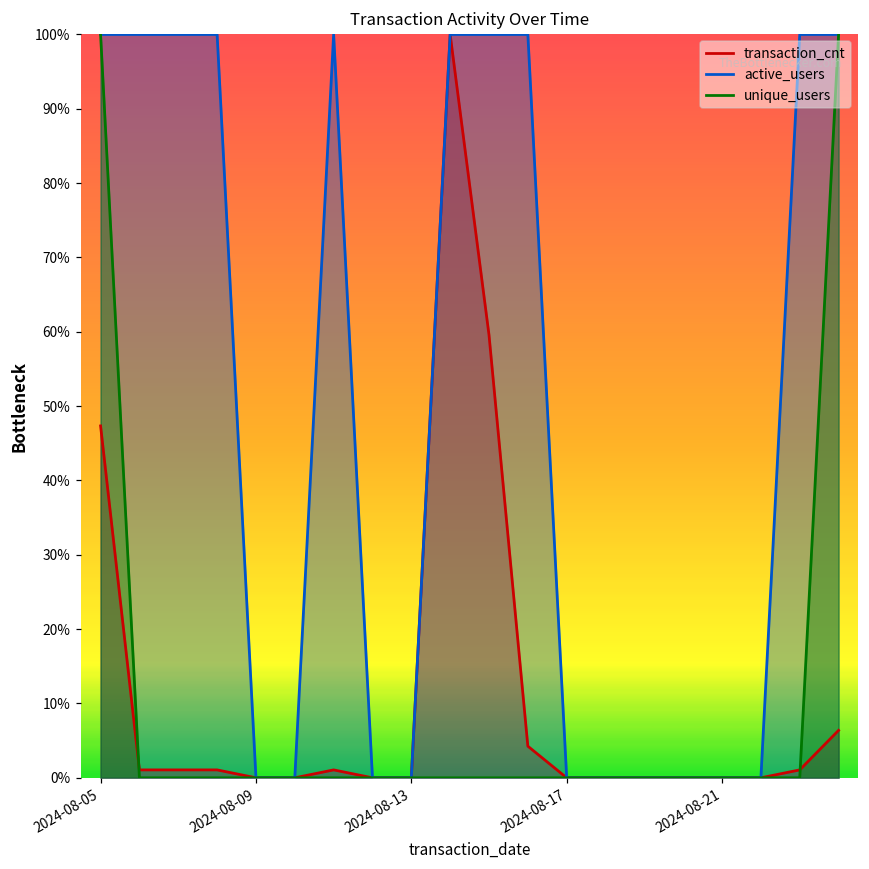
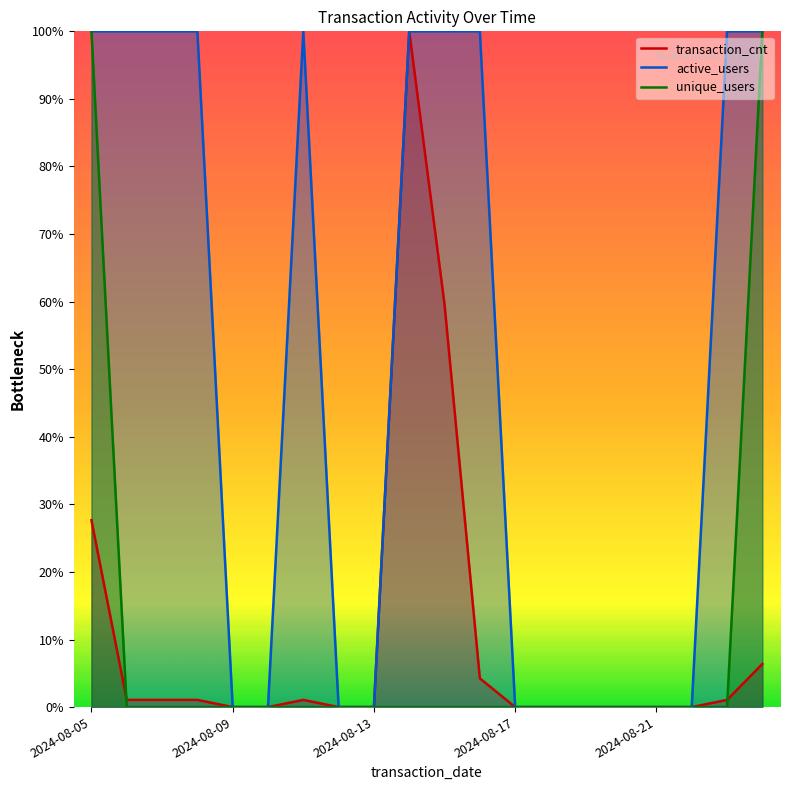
transaction_cnt, 2024-08-05: 47% -> 28%
